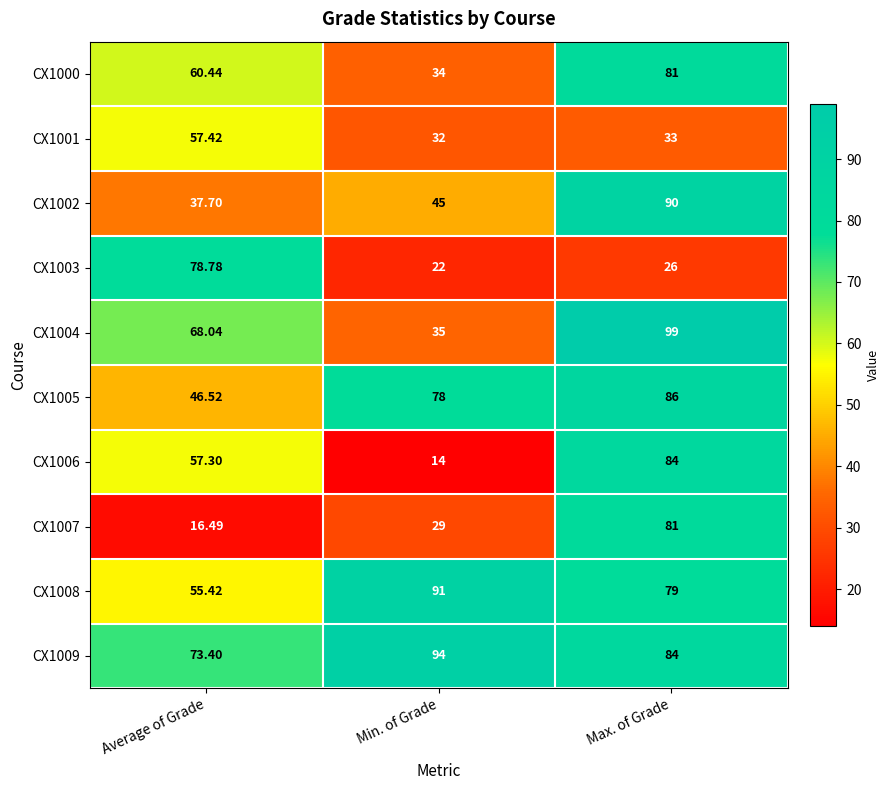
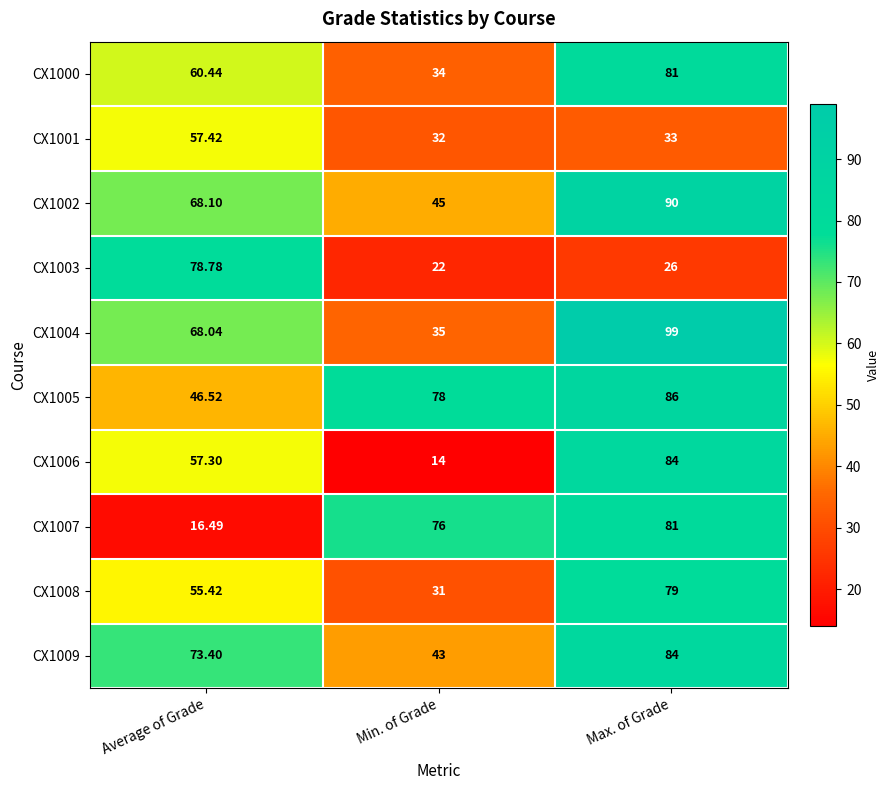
CX1002, Average of Grade: 37.70 -> 68.10
CX1007, Min. of Grade: 29 -> 76
CX1008, Min. of Grade: 91 -> 31
CX1009, Min. of Grade: 94 -> 43
